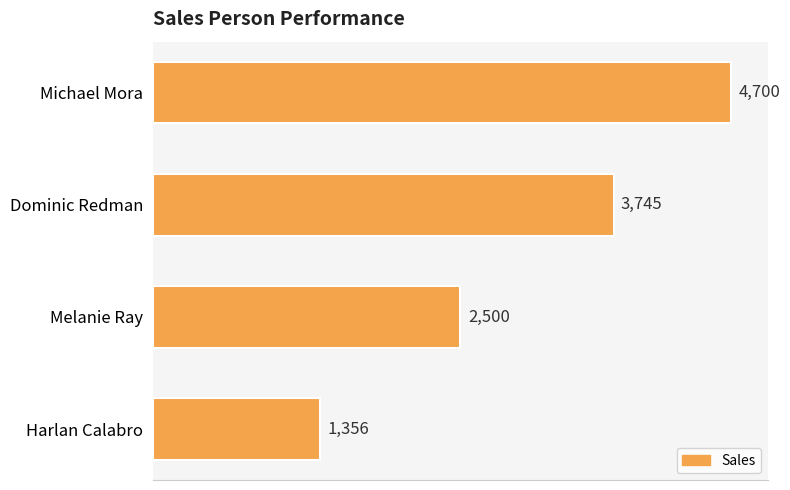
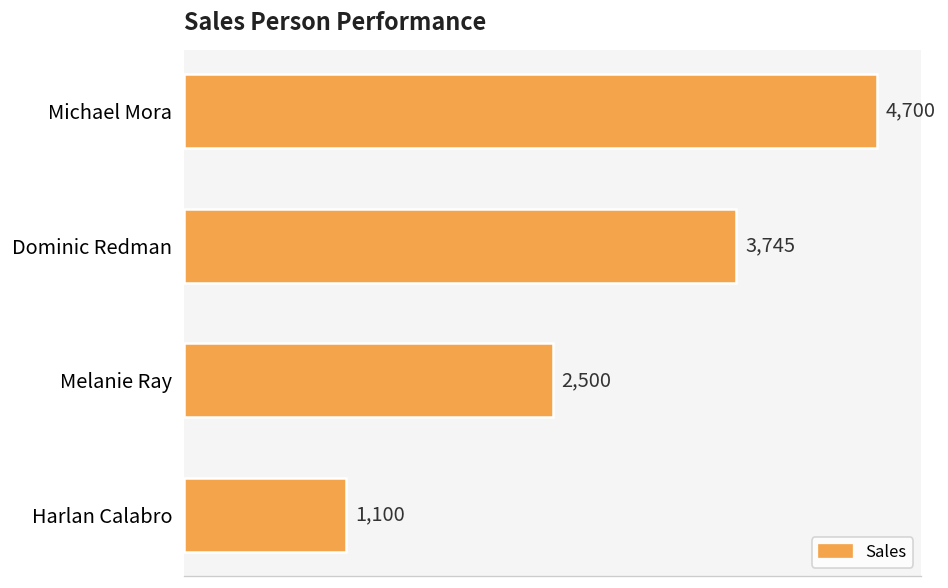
Harlan Calabro: 1,356 -> 1,100
